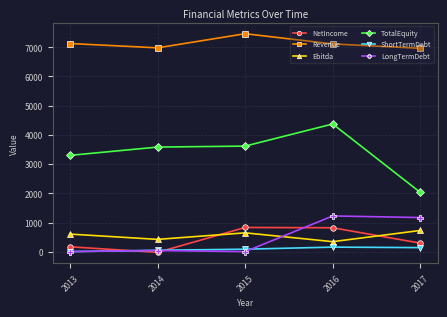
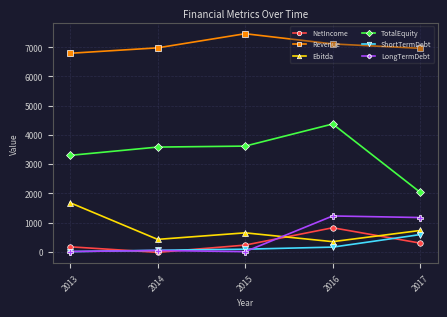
Revenue, 2013: 7100 -> 6800
Ebitda, 2013: 600 -> 1700
NetIncome, 2015: 800 -> 200
ShortTermDebt, 2017: 100 -> 600
